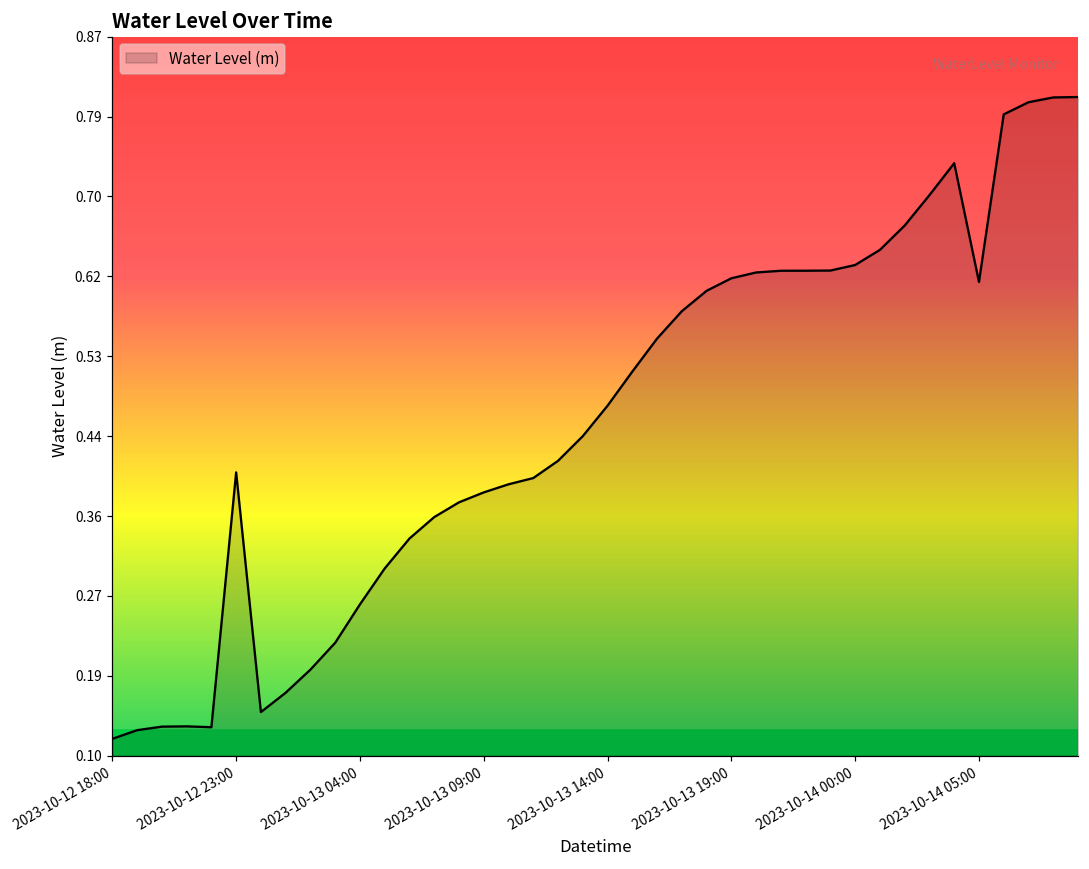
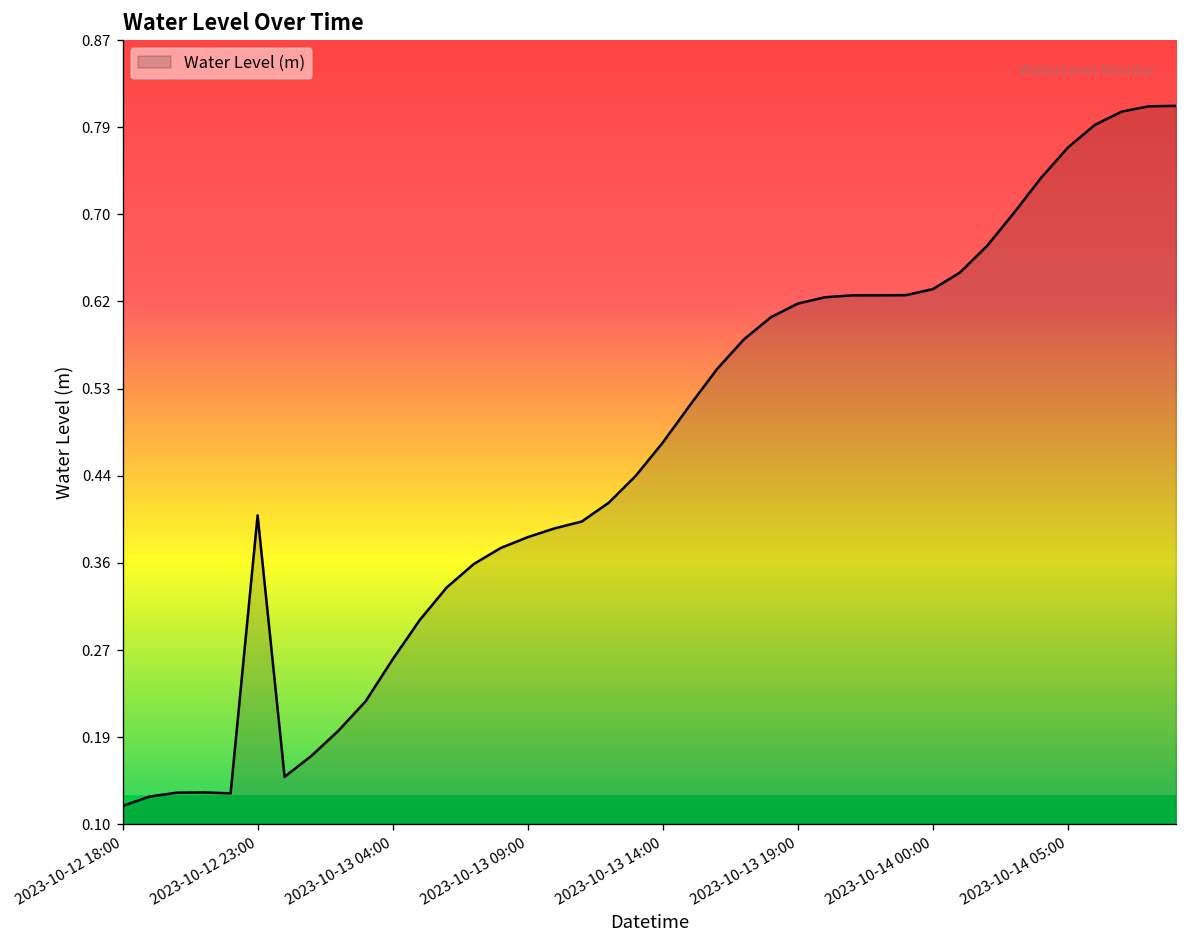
2023-10-14 05:00: 0.61 -> 0.77
